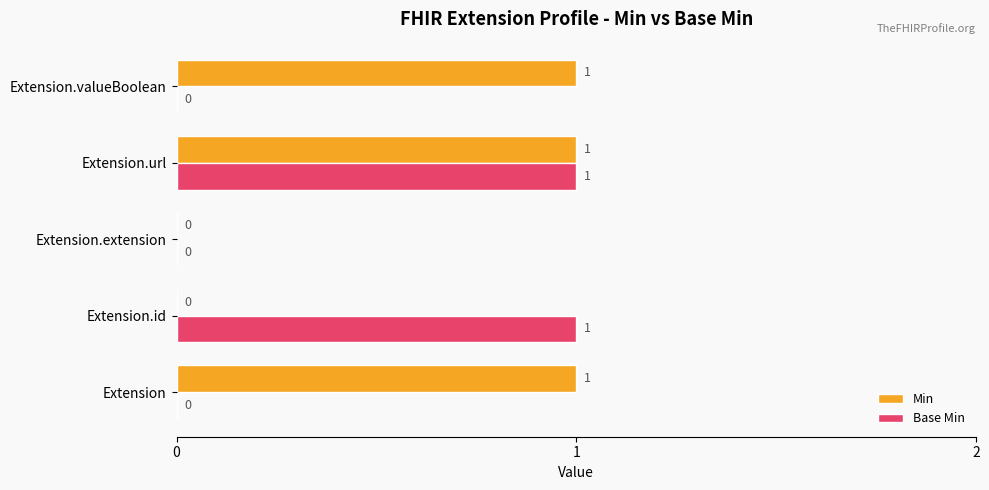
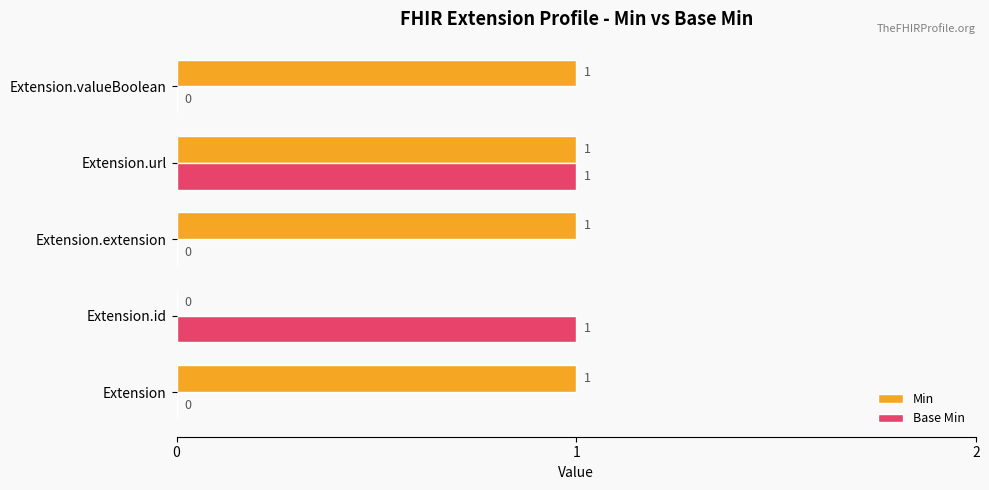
Min, Extension.extension: 0 -> 1
